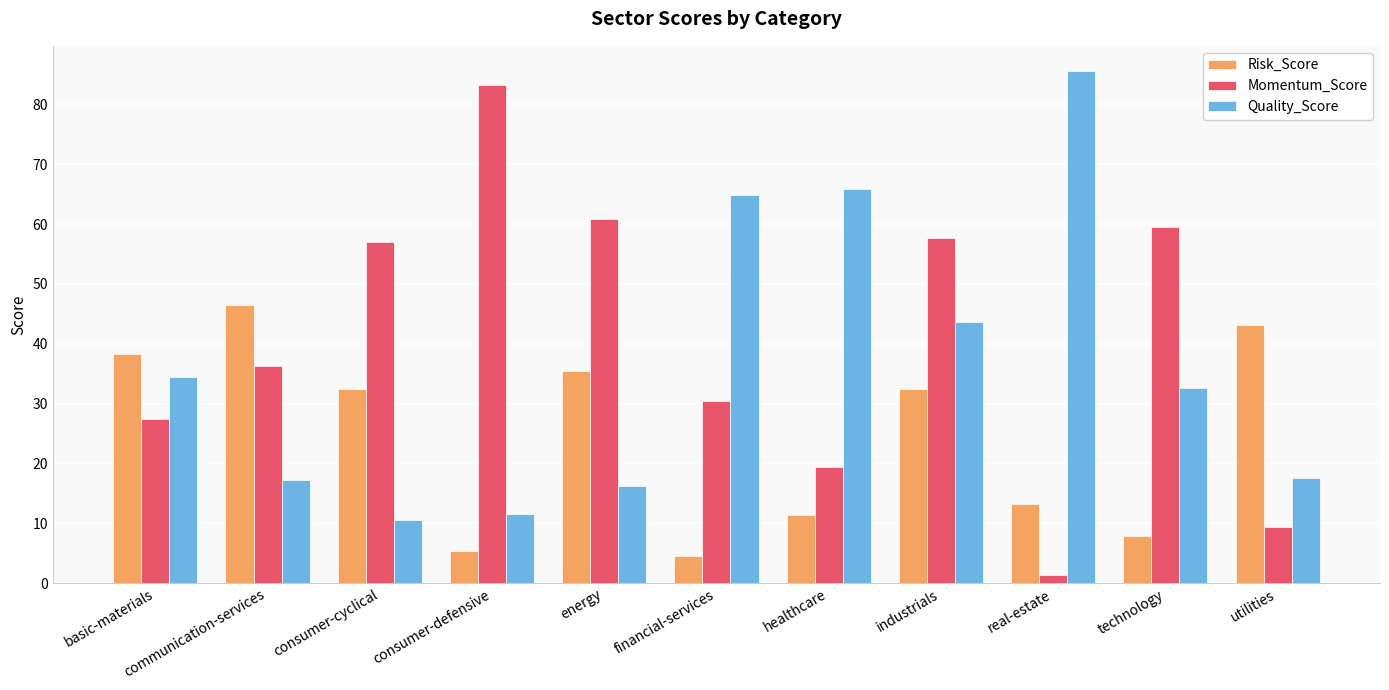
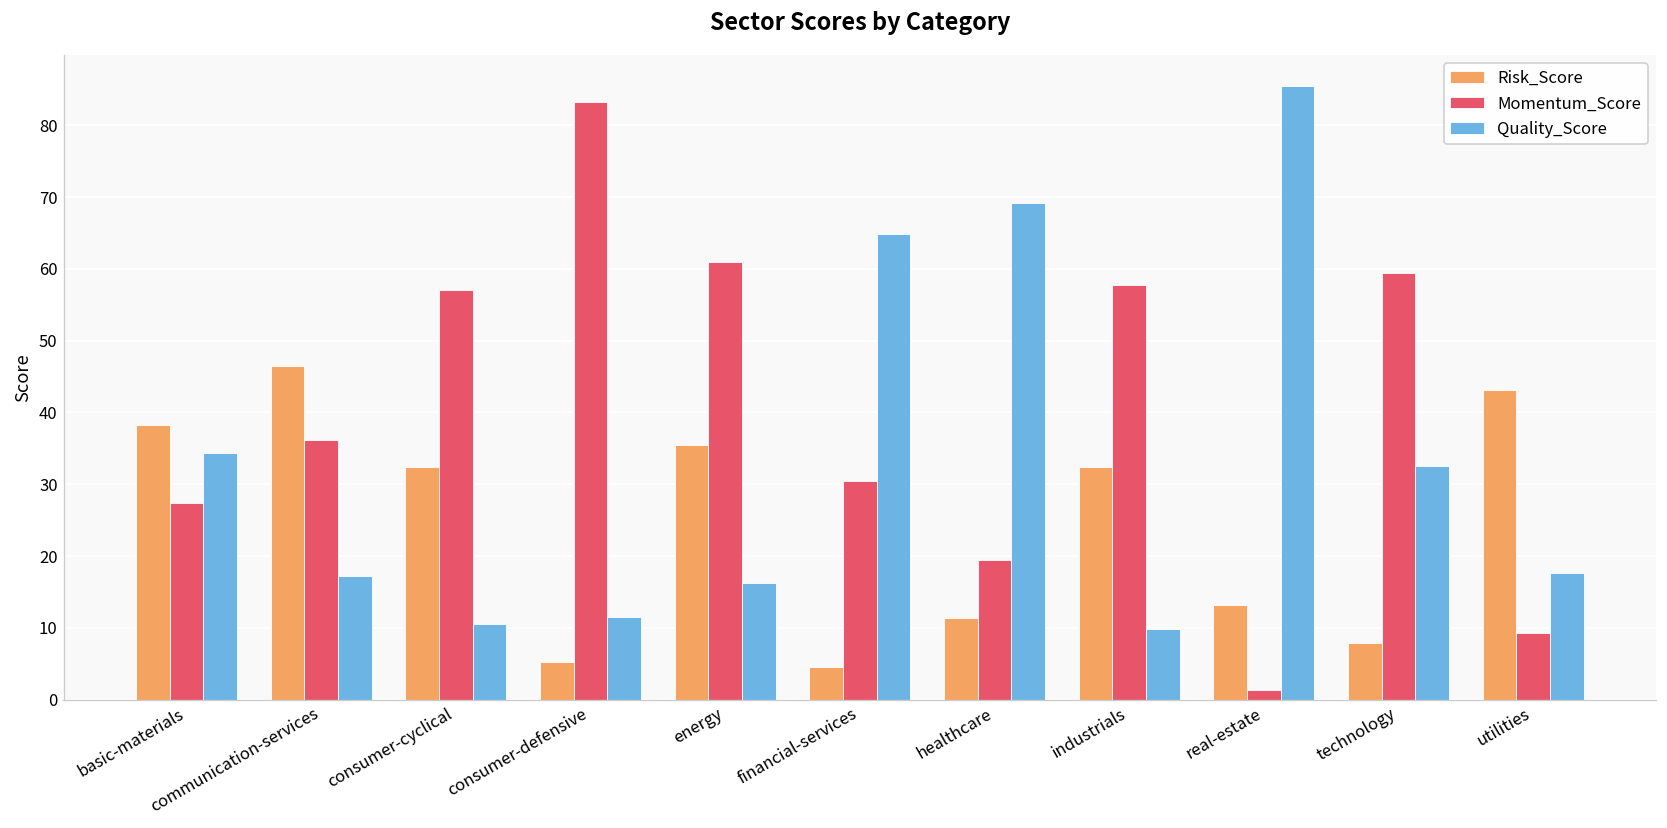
Quality_Score, healthcare: 66 -> 69
Quality_Score, industrials: 44 -> 10
